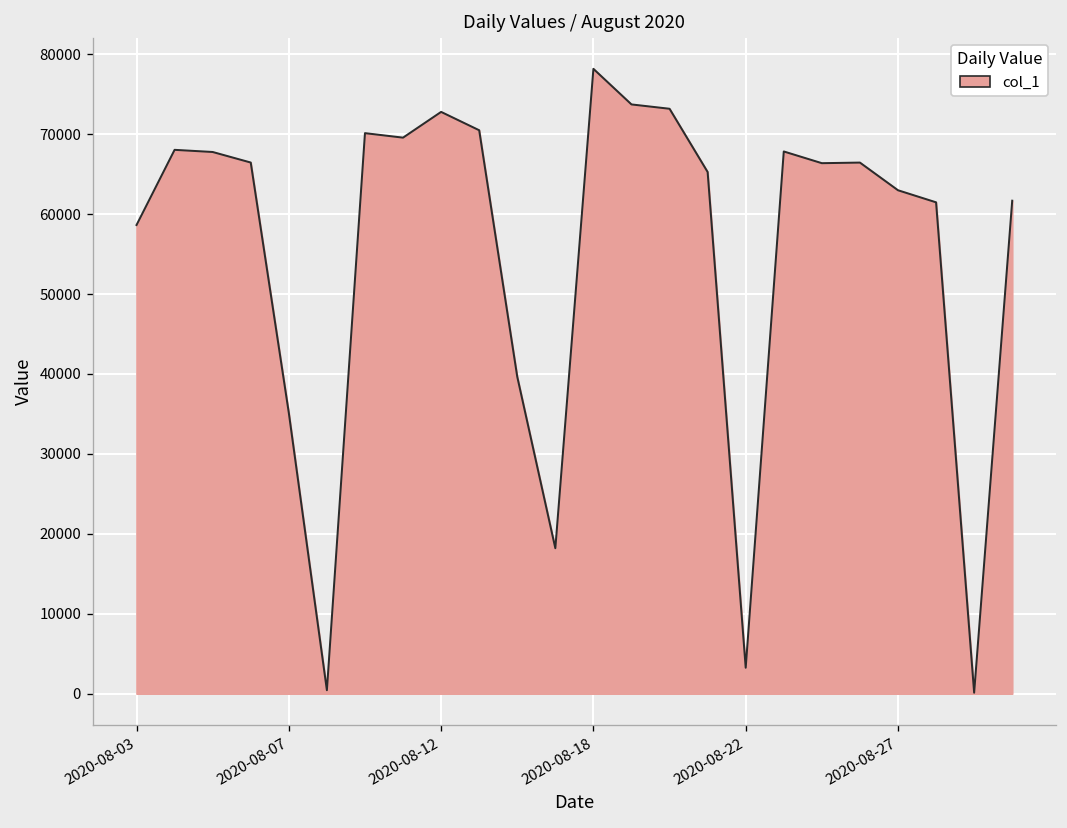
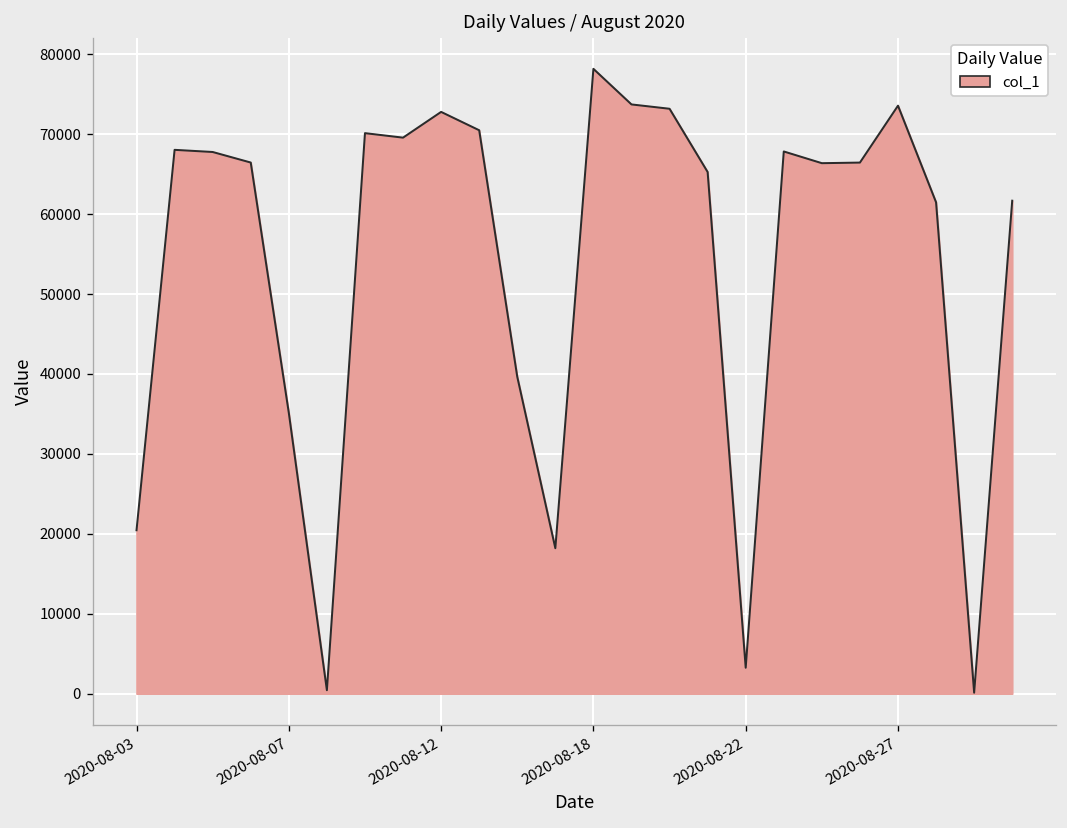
2020-08-03: 59000 -> 20000
2020-08-27: 63000 -> 74000
